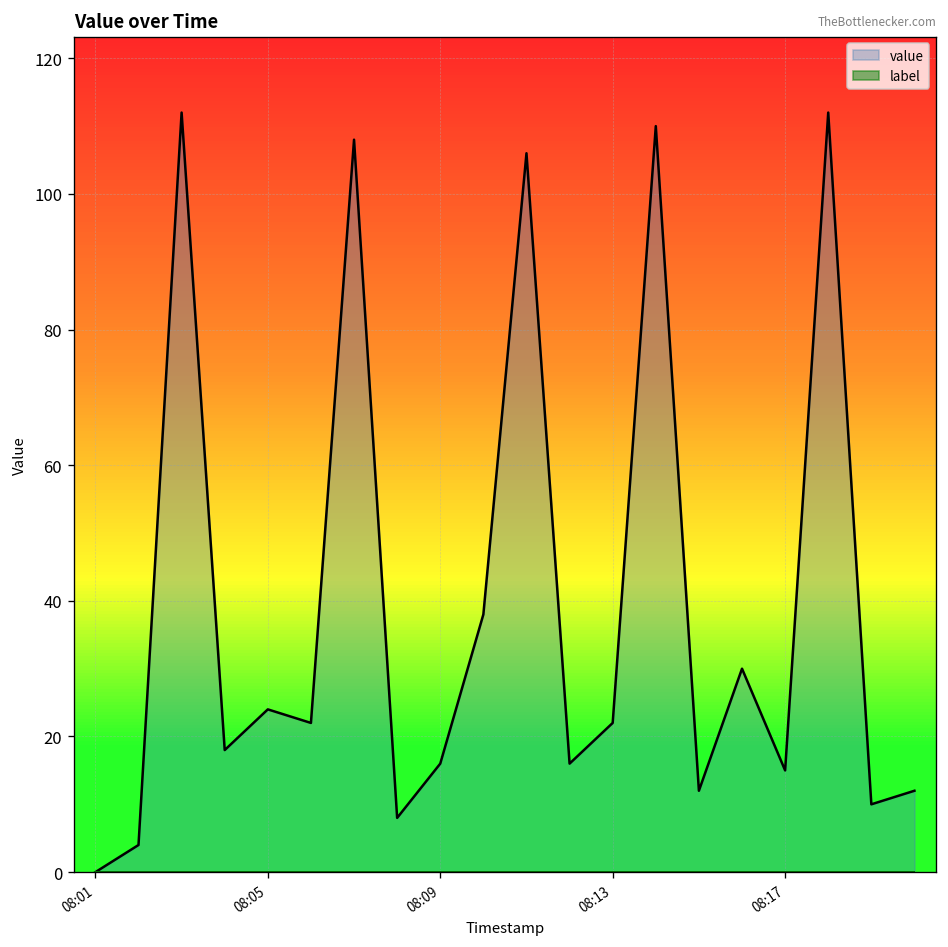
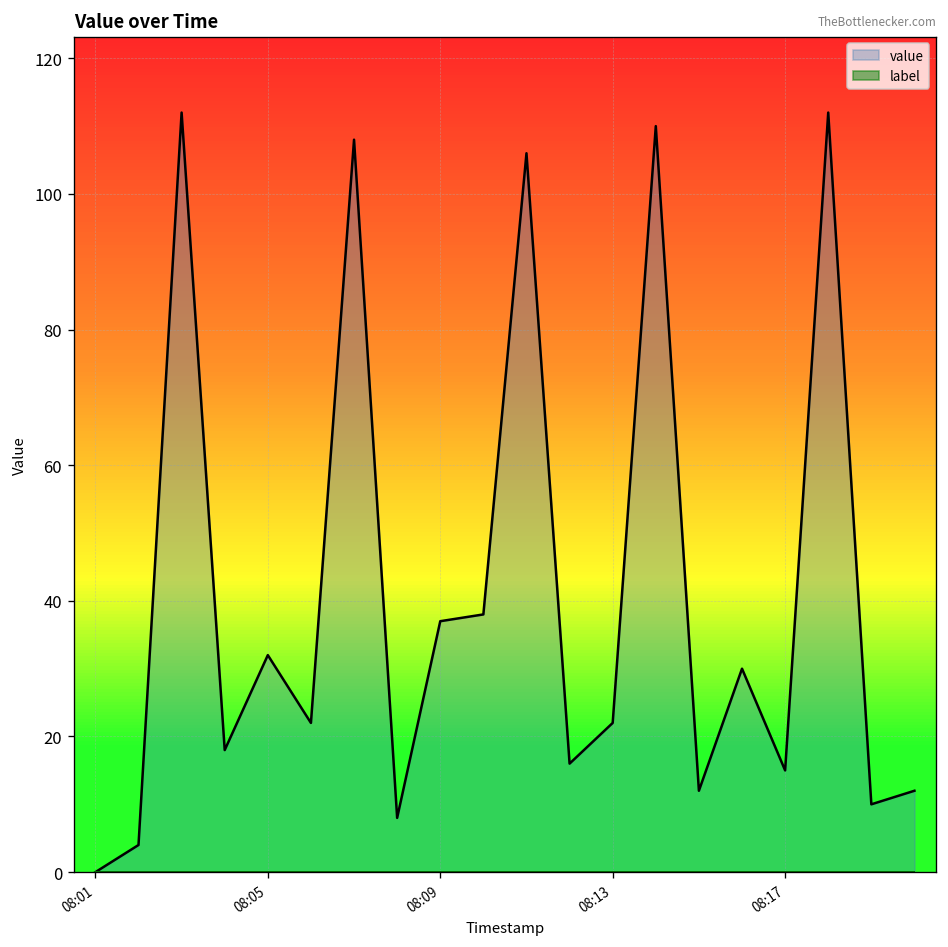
value, 08:05: 24 -> 32
value, 08:09: 16 -> 37
